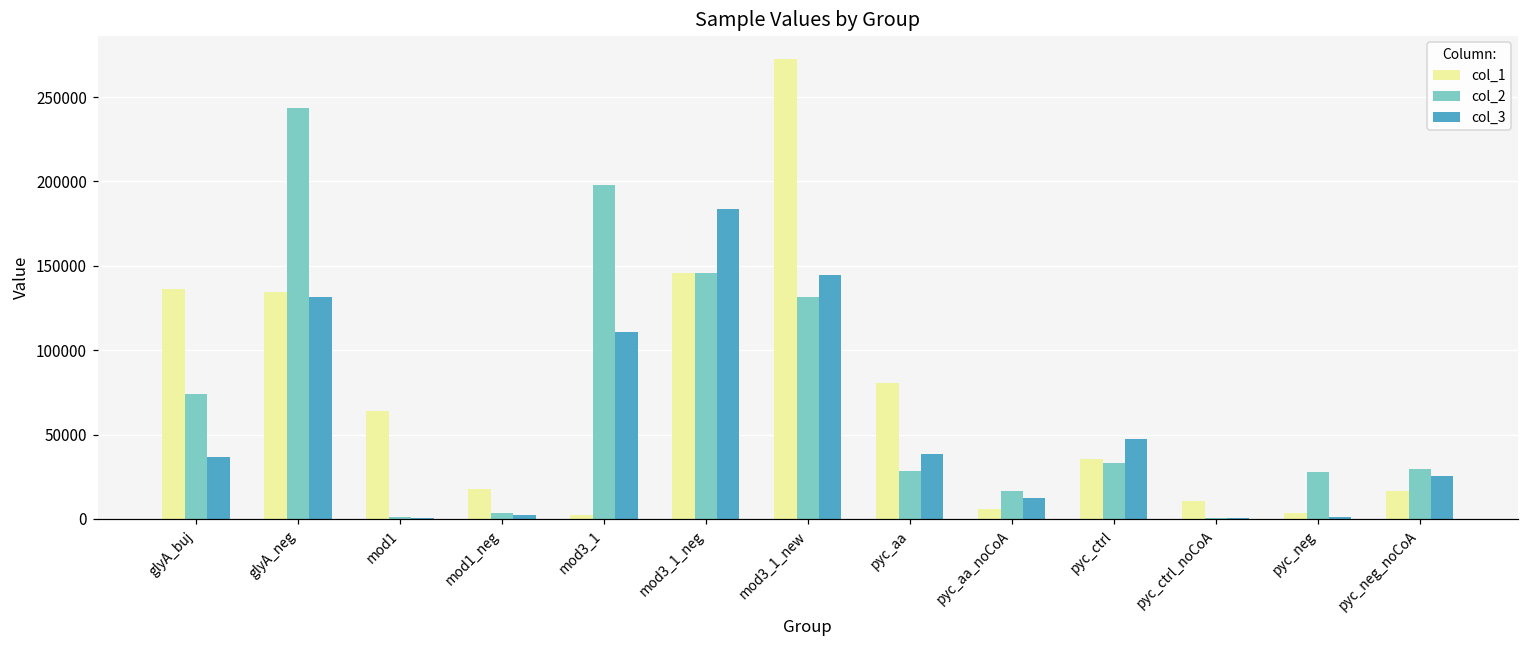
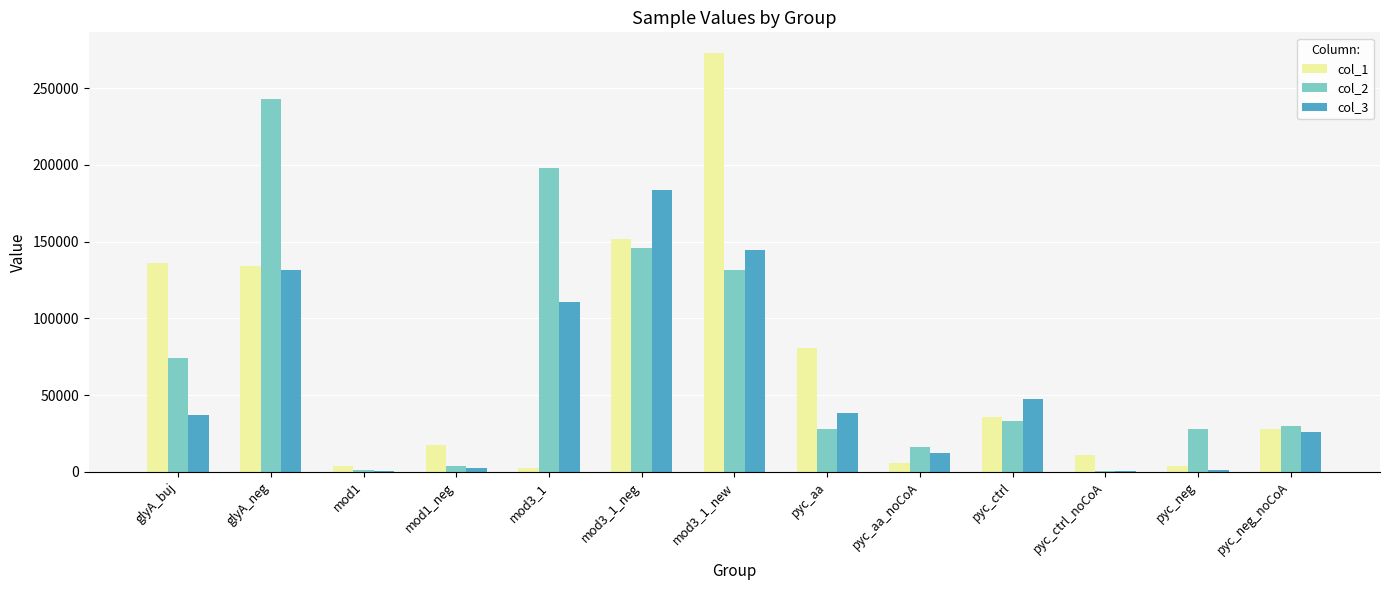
col_1, mod1: 64000 -> 4000
col_1, mod3_1_neg: 146000 -> 152000
col_1, pyc_neg_noCoA: 17000 -> 28000
